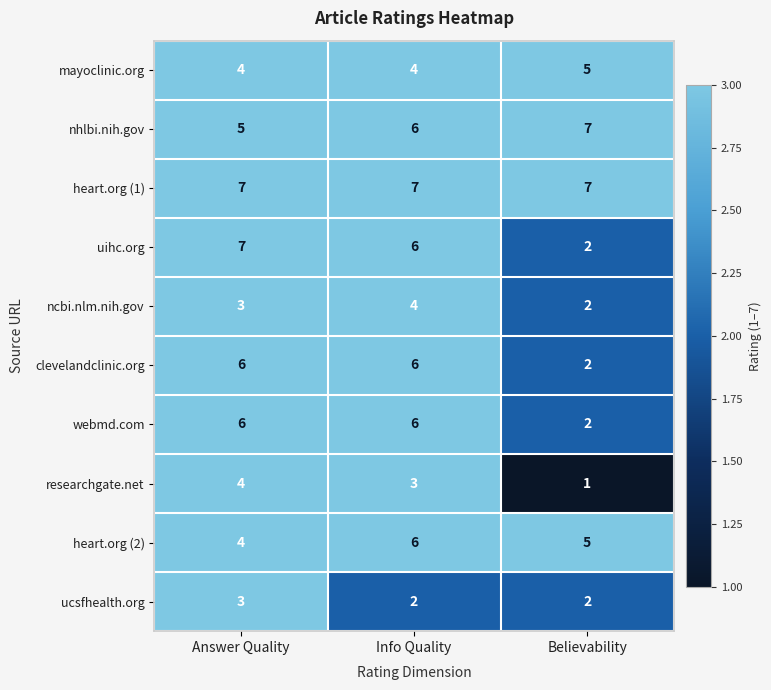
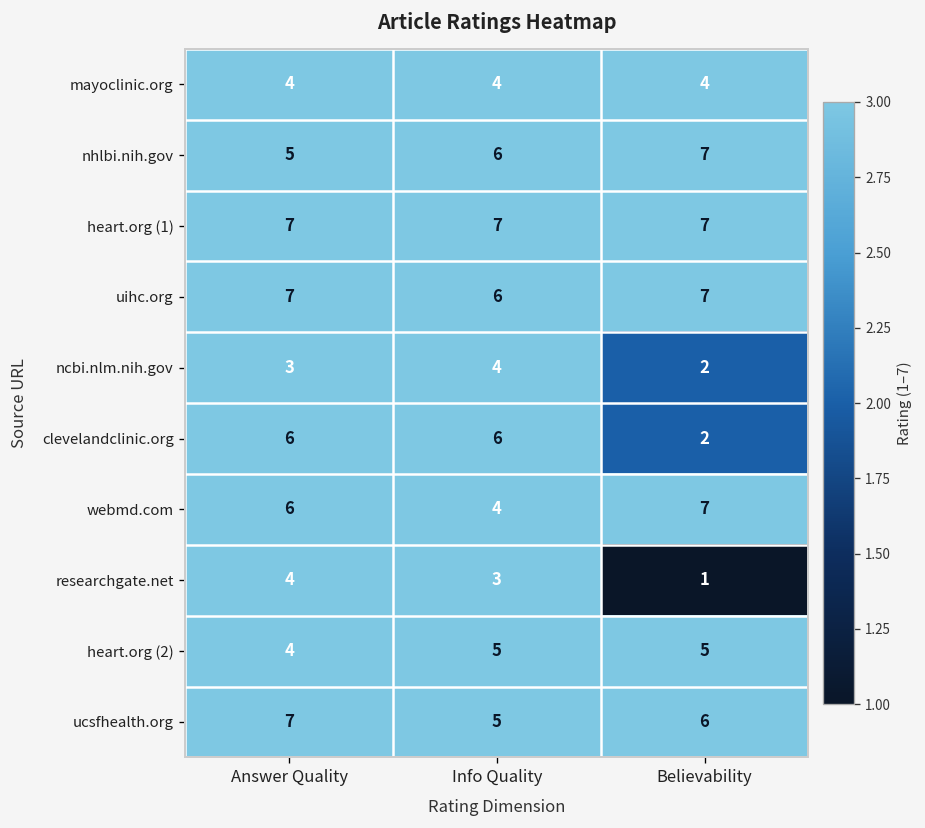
mayoclinic.org, Believability: 5 -> 4
uihc.org, Believability: 2 -> 7
webmd.com, Info Quality: 6 -> 4
webmd.com, Believability: 2 -> 7
heart.org (2), Info Quality: 6 -> 5
ucsfhealth.org, Answer Quality: 3 -> 7
ucsfhealth.org, Info Quality: 2 -> 5
ucsfhealth.org, Believability: 2 -> 6
